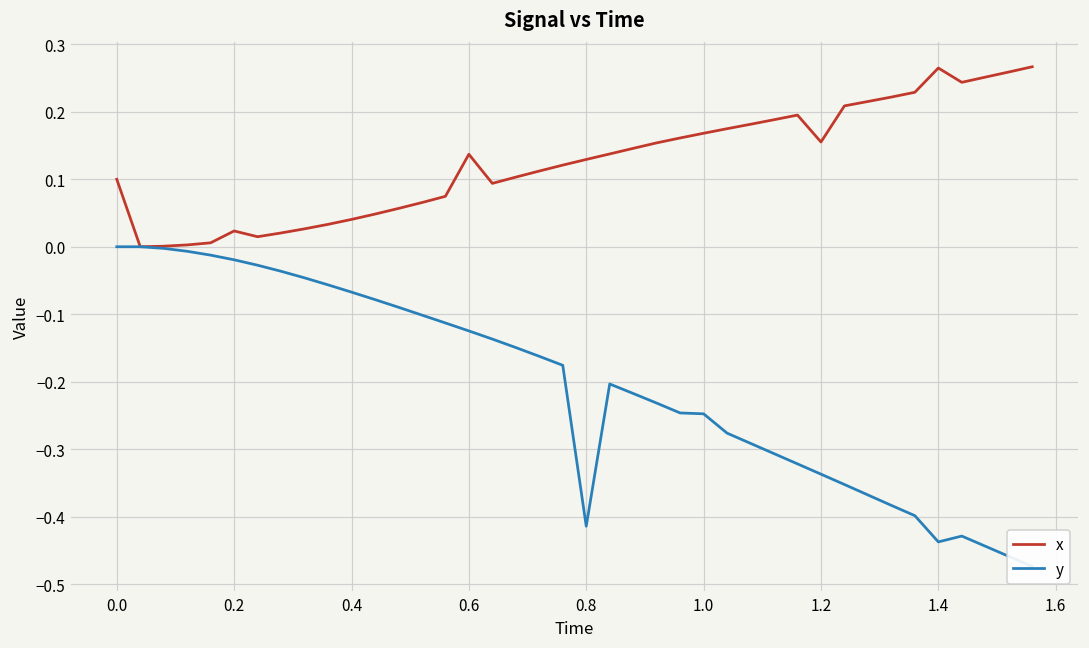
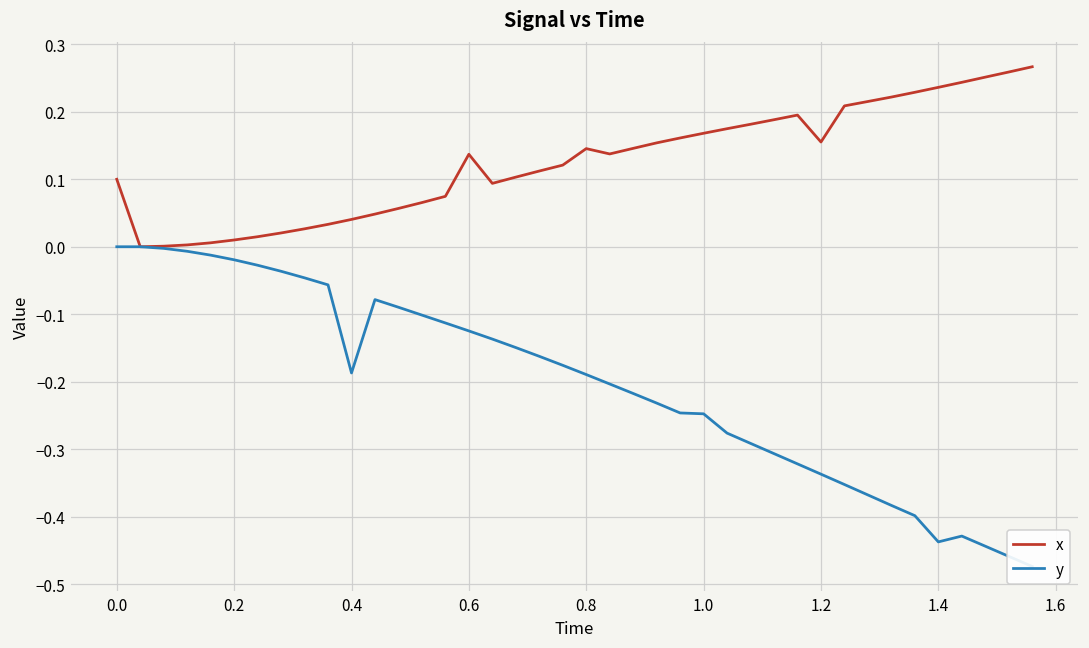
x, 0.2: 0.02 -> 0.01
y, 0.4: -0.07 -> -0.19
x, 0.8: 0.13 -> 0.15
y, 0.8: -0.41 -> -0.19
x, 1.4: 0.26 -> 0.24
